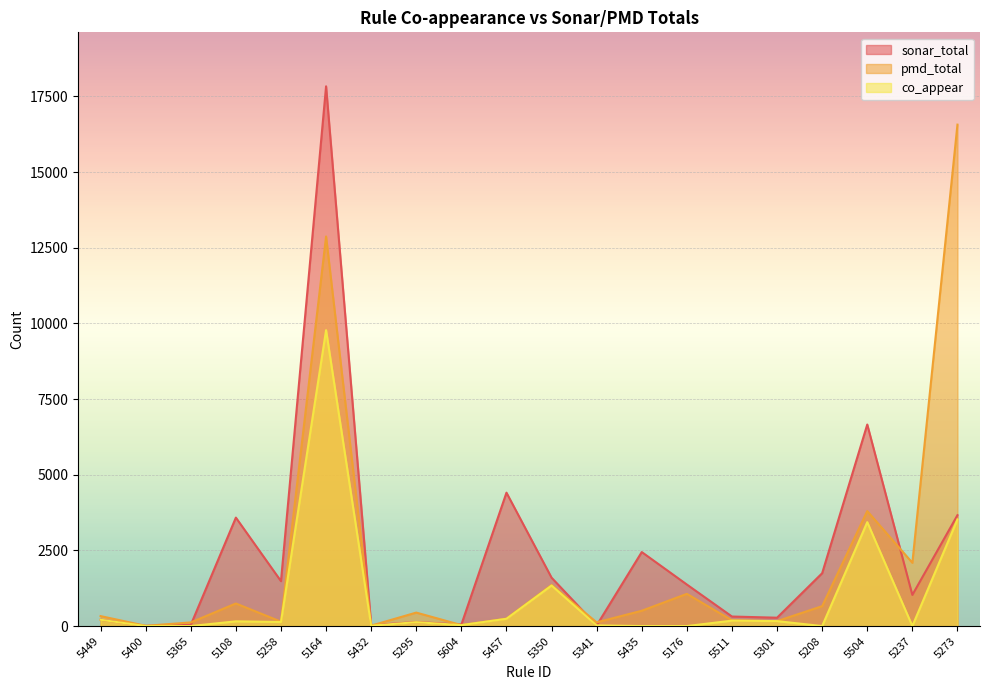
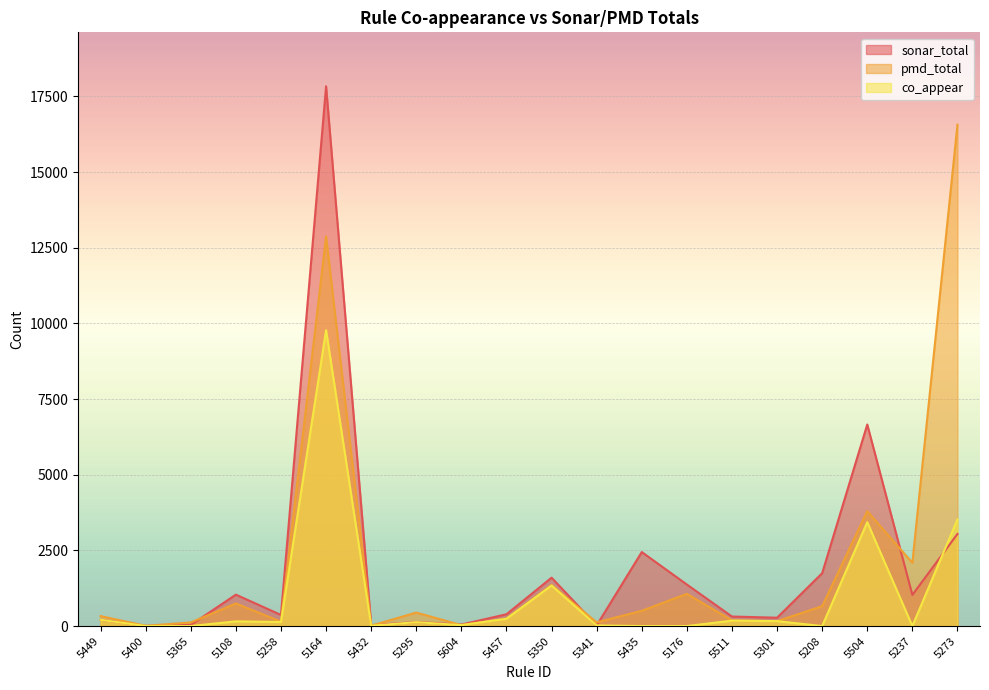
sonar_total, 5108: 3600 -> 1000
sonar_total, 5258: 1500 -> 400
sonar_total, 5457: 4400 -> 400
sonar_total, 5273: 3700 -> 3000
